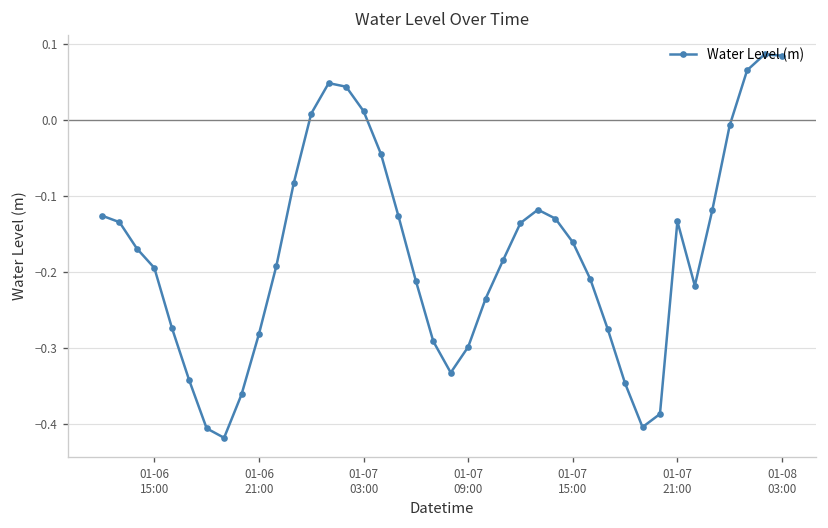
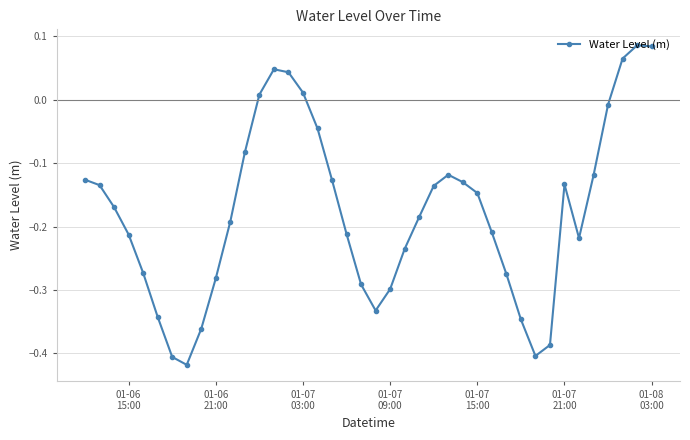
01-06 15:00: -0.19 -> -0.21
01-07 15:00: -0.16 -> -0.15
